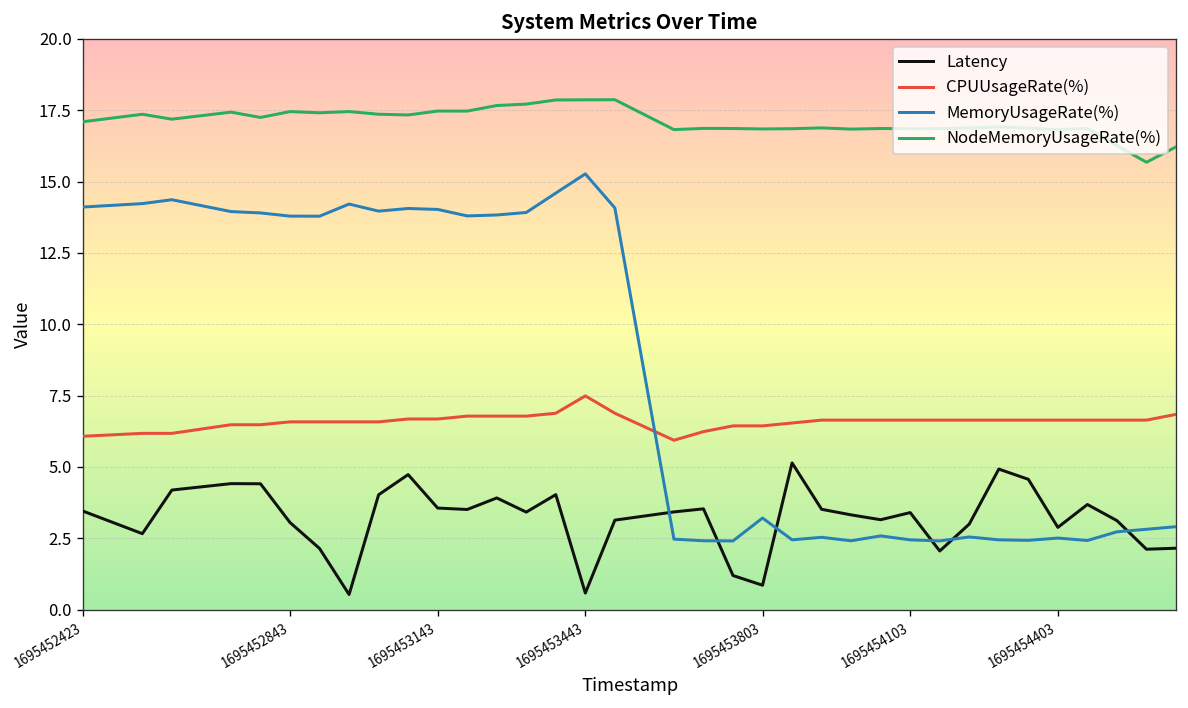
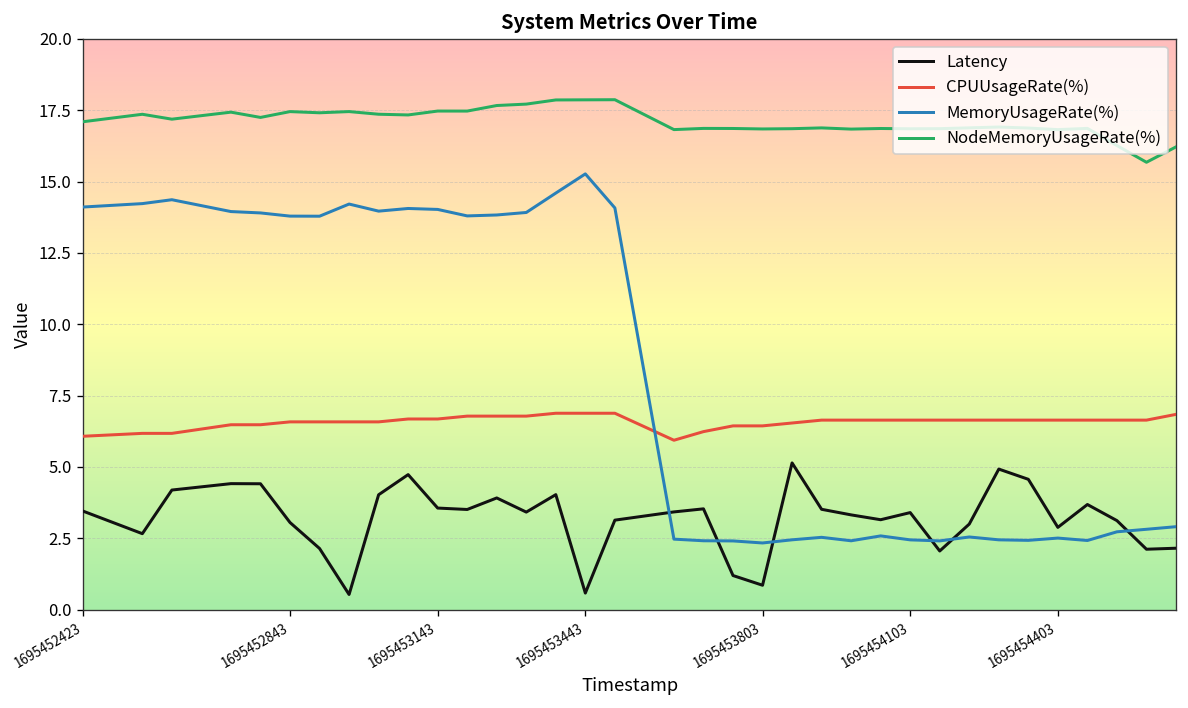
CPUUsageRate(%), 1695453443: 7.5 -> 6.9
MemoryUsageRate(%), 1695453803: 3.2 -> 2.3
